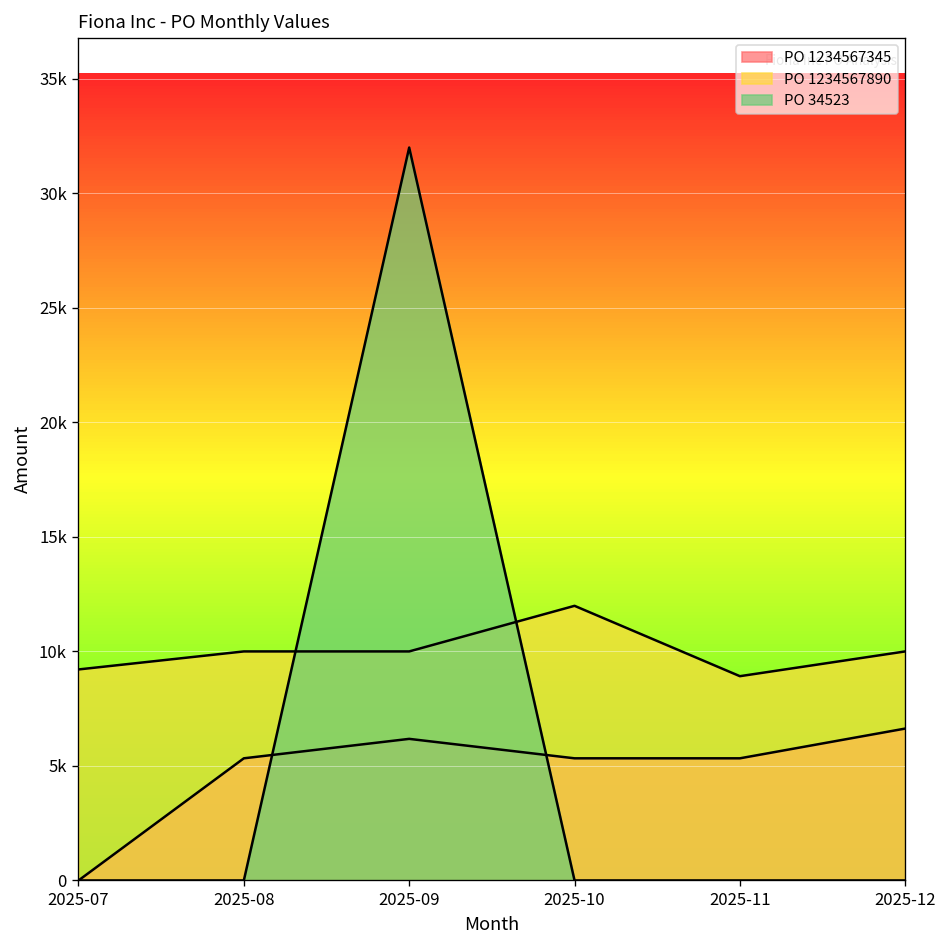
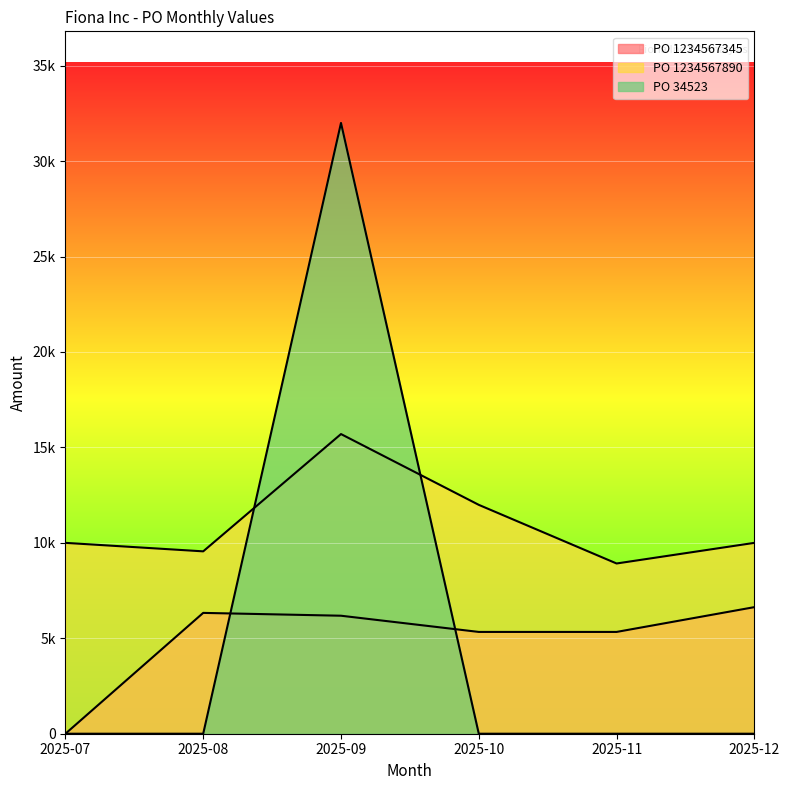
PO 1234567890, 2025-07: 9200 -> 10000
PO 1234567345, 2025-08: 5300 -> 6300
PO 1234567890, 2025-08: 10000 -> 9600
PO 1234567890, 2025-09: 10000 -> 15700
